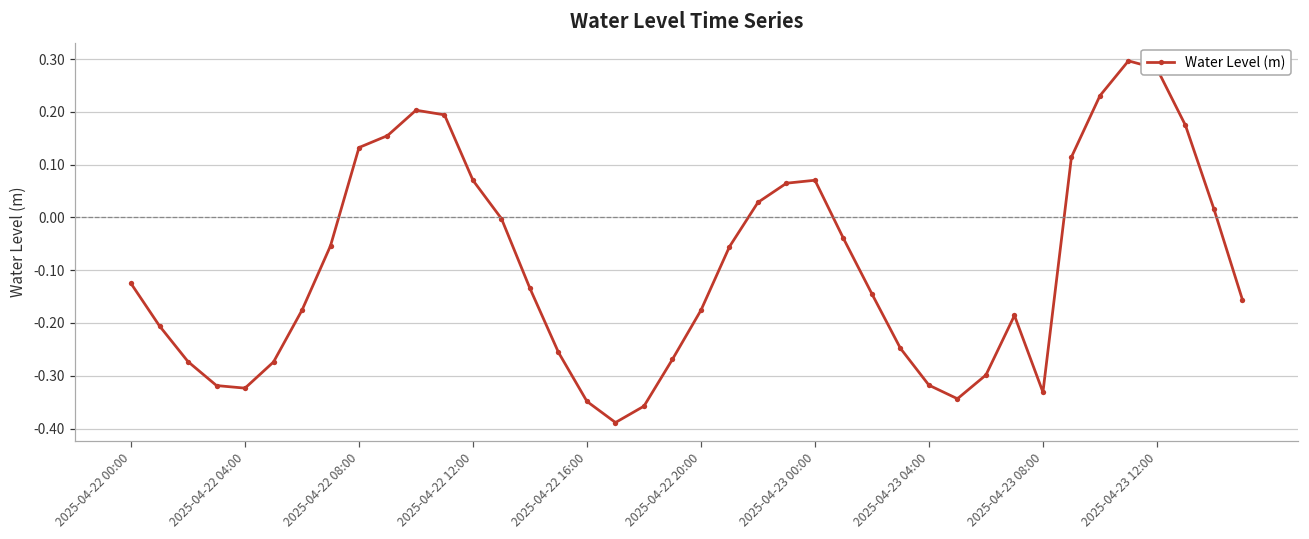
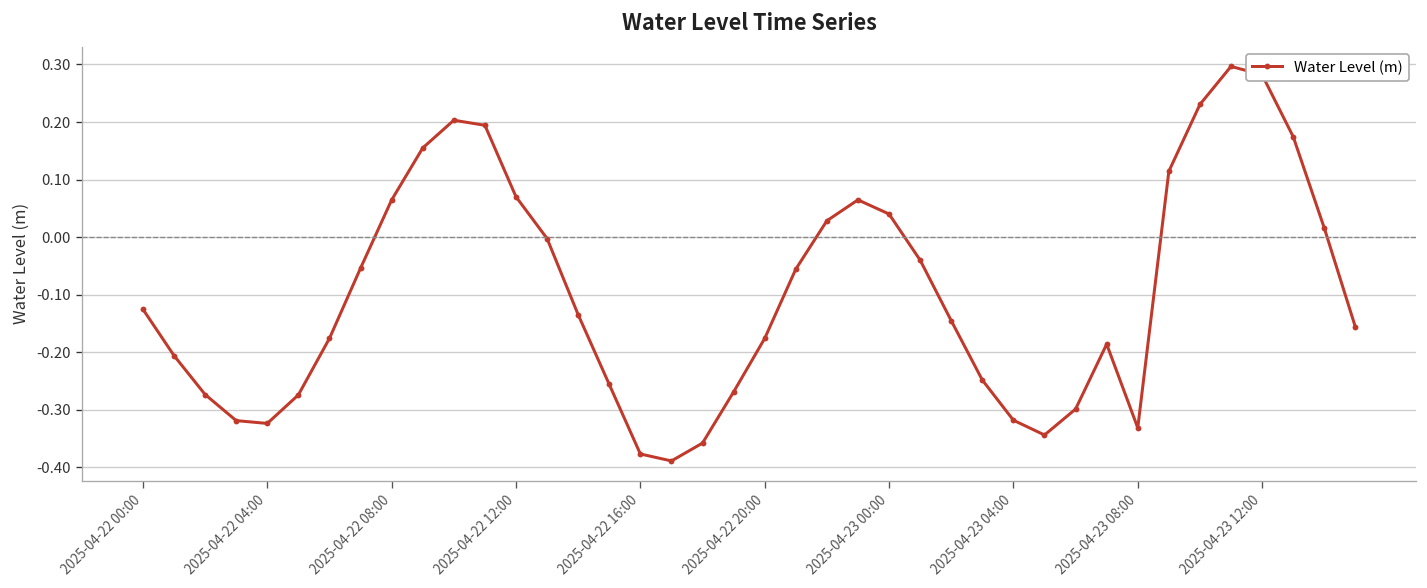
2025-04-22 08:00: 0.13 -> 0.06
2025-04-22 16:00: -0.35 -> -0.38
2025-04-23 00:00: 0.07 -> 0.04
